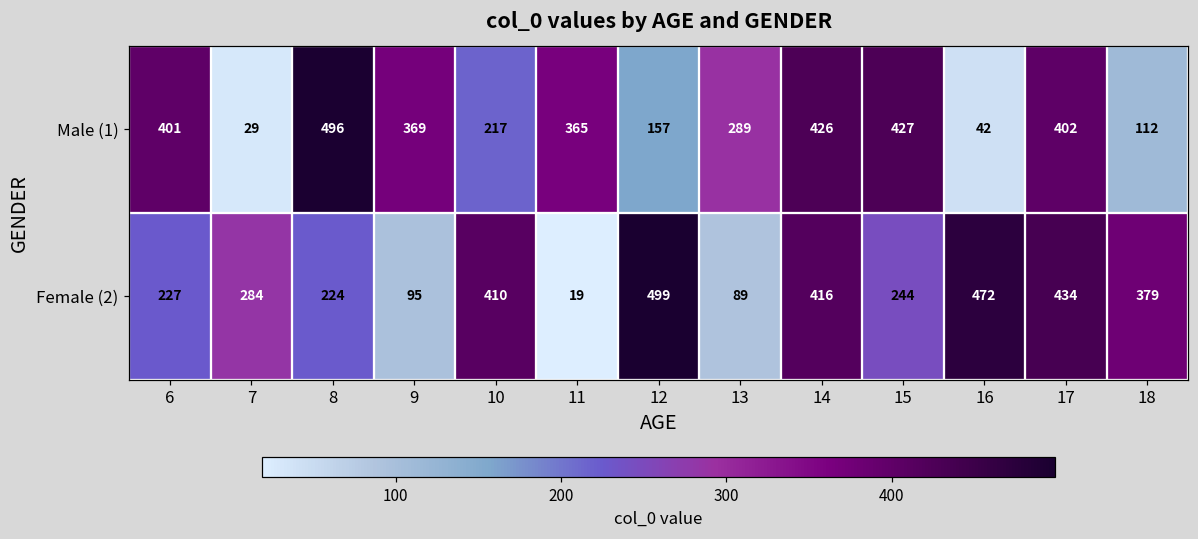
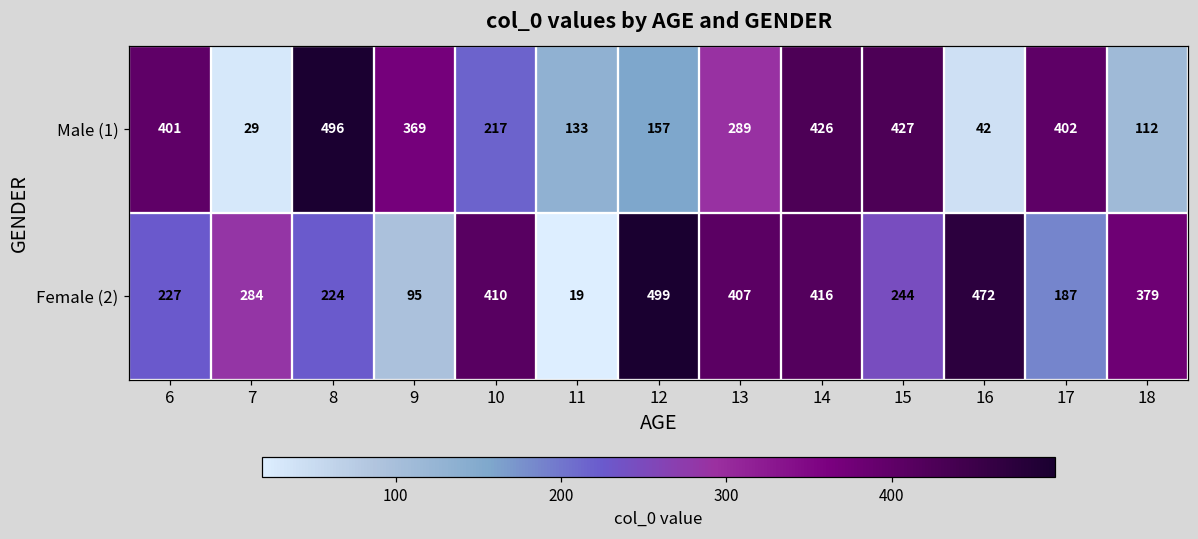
Male (1), 11: 365 -> 133
Female (2), 13: 89 -> 407
Female (2), 17: 434 -> 187
